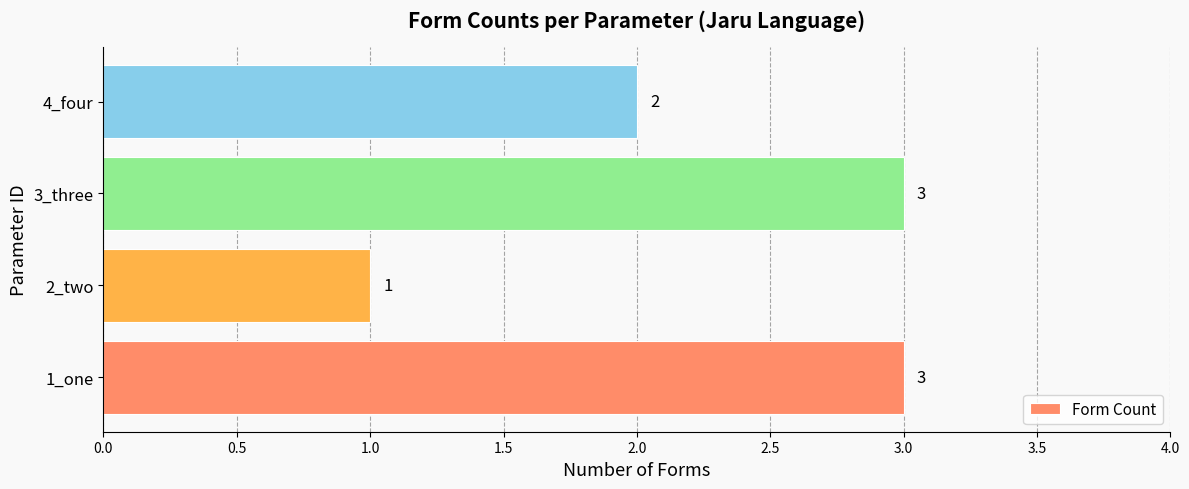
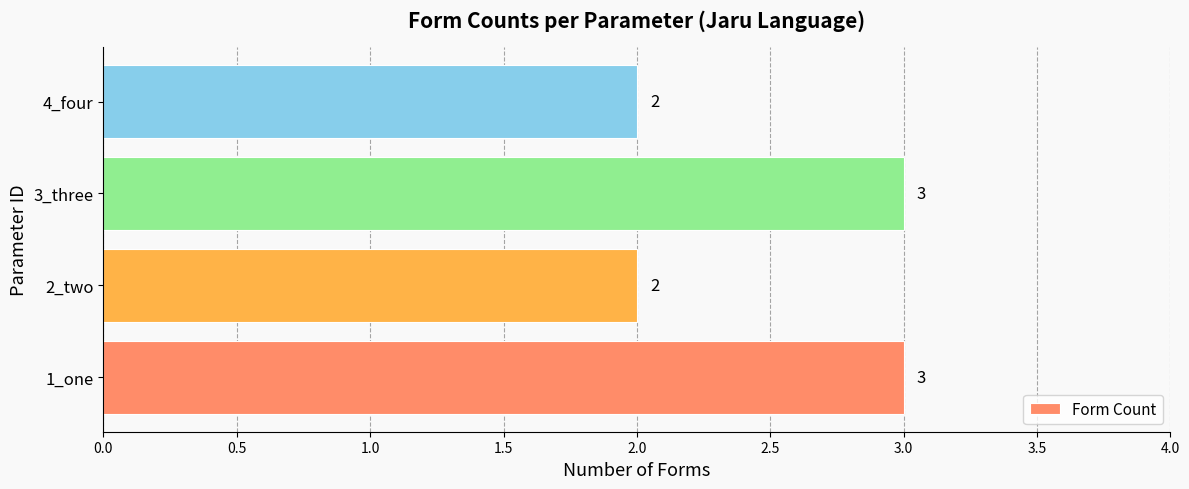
2_two: 1 -> 2
